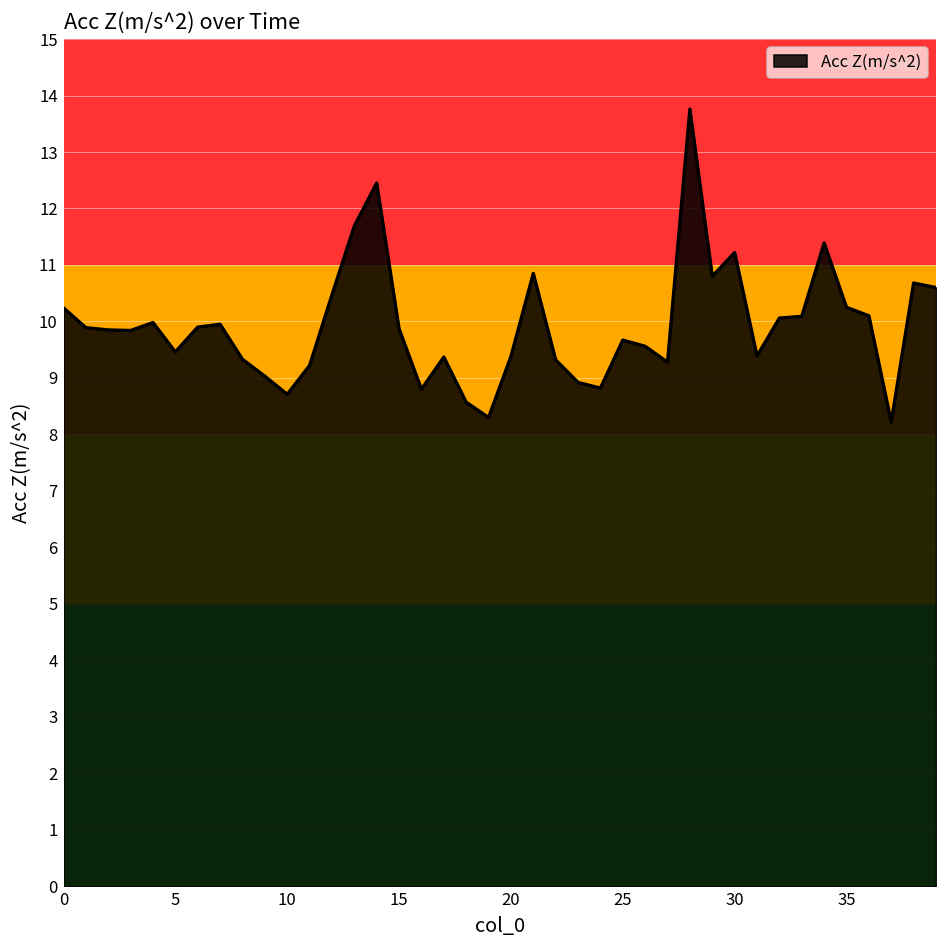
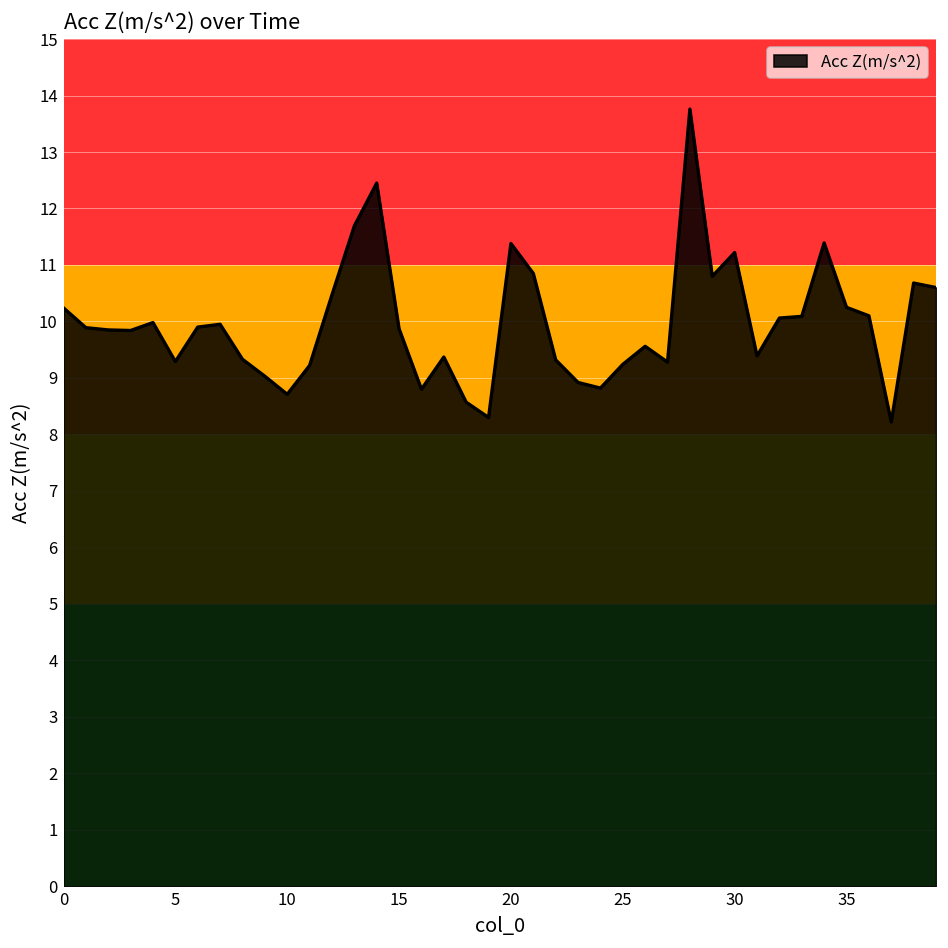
5: 9.5 -> 9.3
20: 9.4 -> 11.4
25: 9.7 -> 9.2
